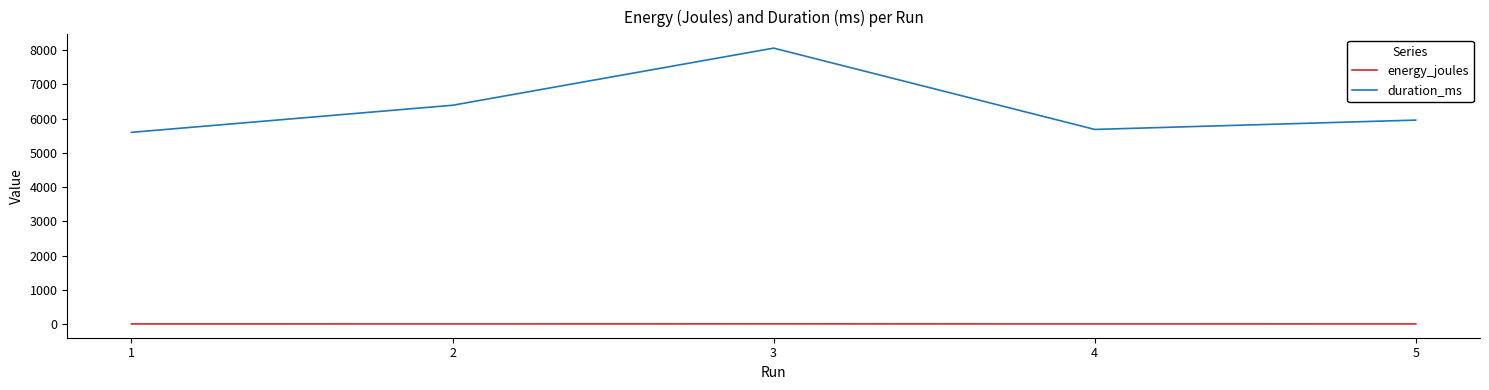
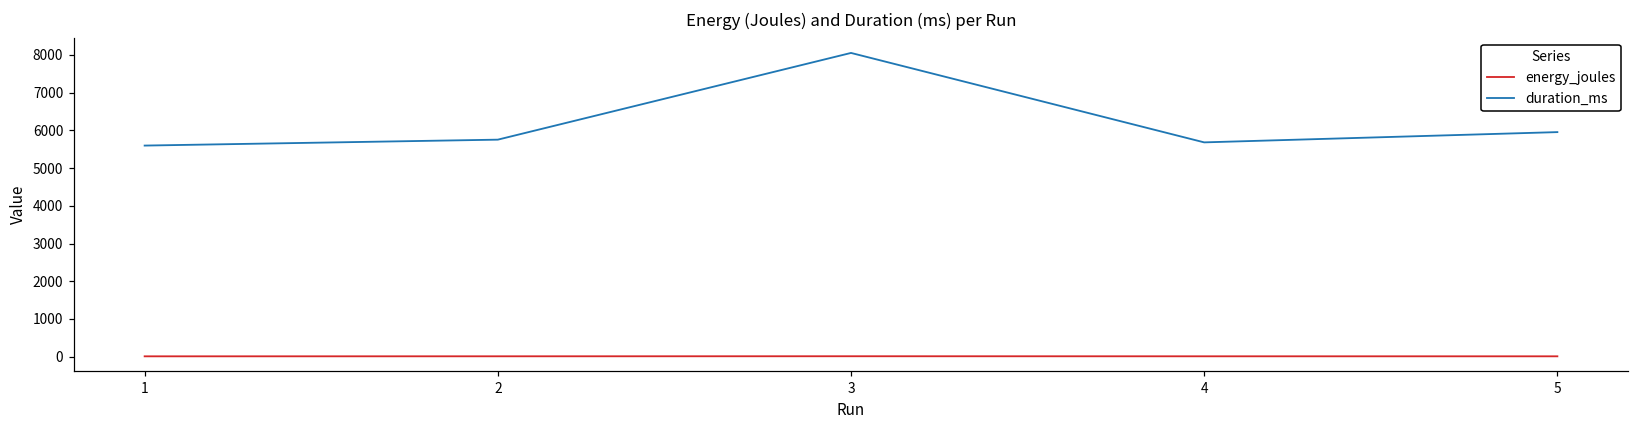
duration_ms, 2: 6400 -> 5800
